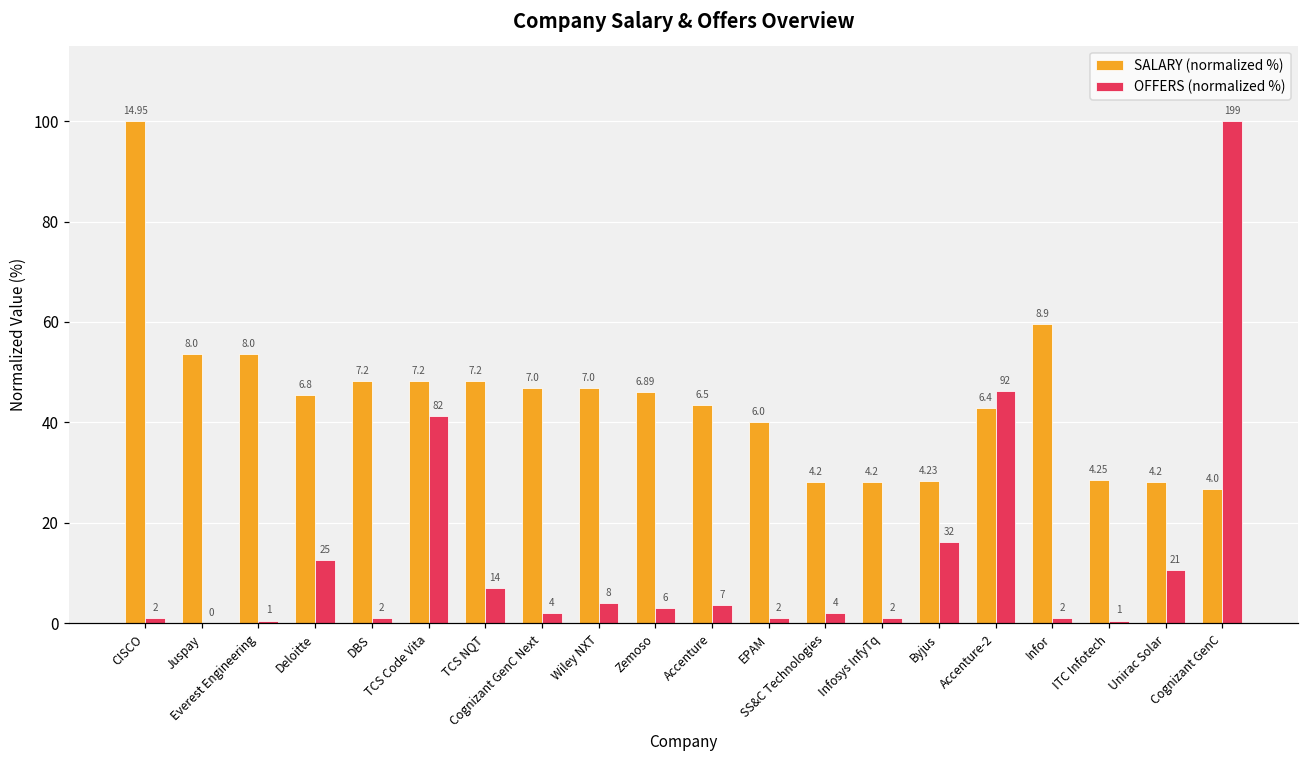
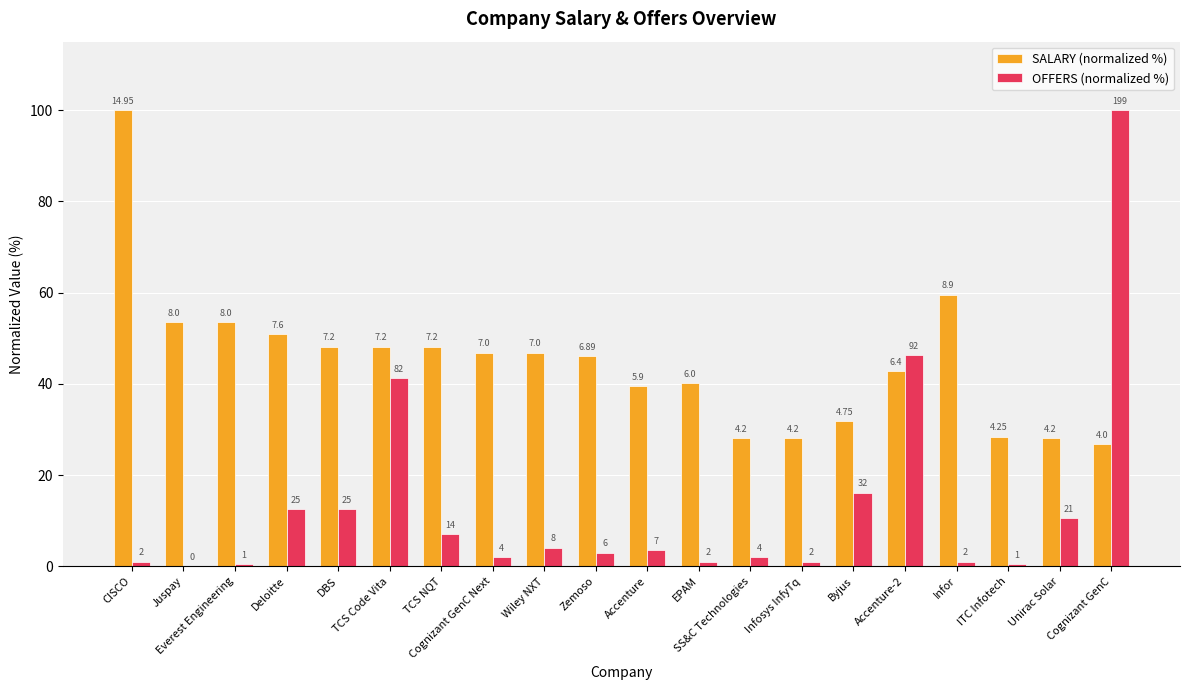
SALARY (normalized %), Deloitte: 6.8 -> 7.6
OFFERS (normalized %), DBS: 2 -> 25
SALARY (normalized %), Accenture: 6.5 -> 5.9
SALARY (normalized %), Byjus: 4.23 -> 4.75
